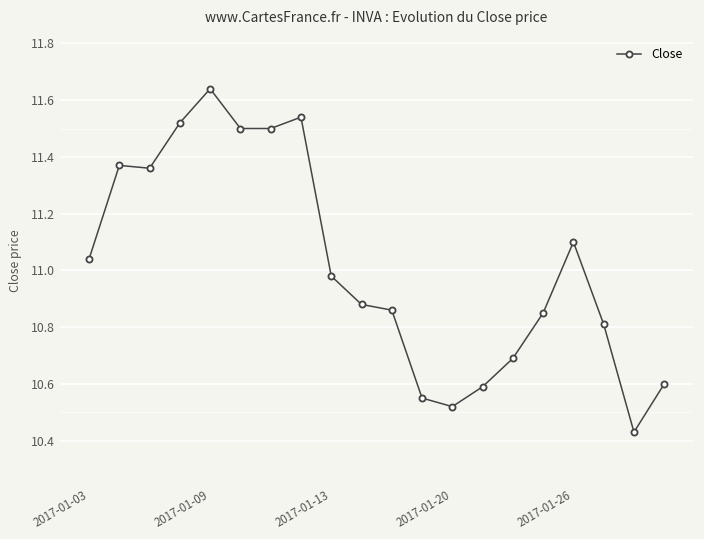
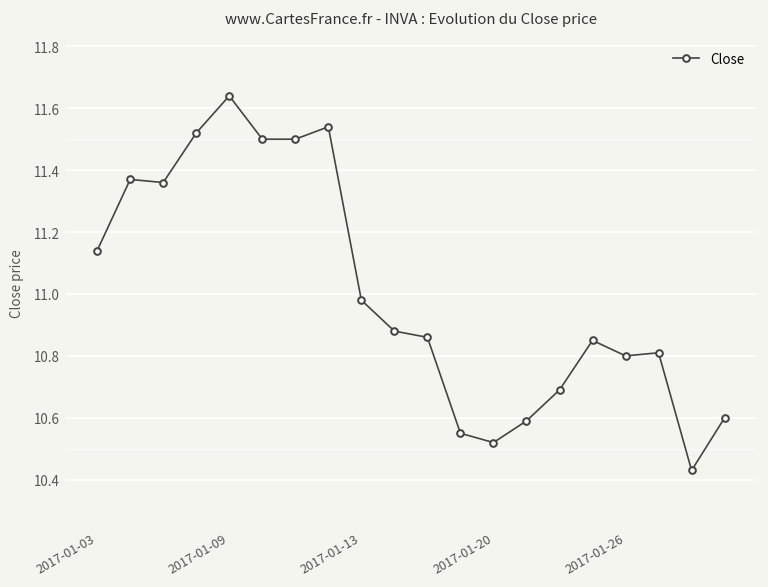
2017-01-03: 11.04 -> 11.14
2017-01-26: 11.1 -> 10.8
